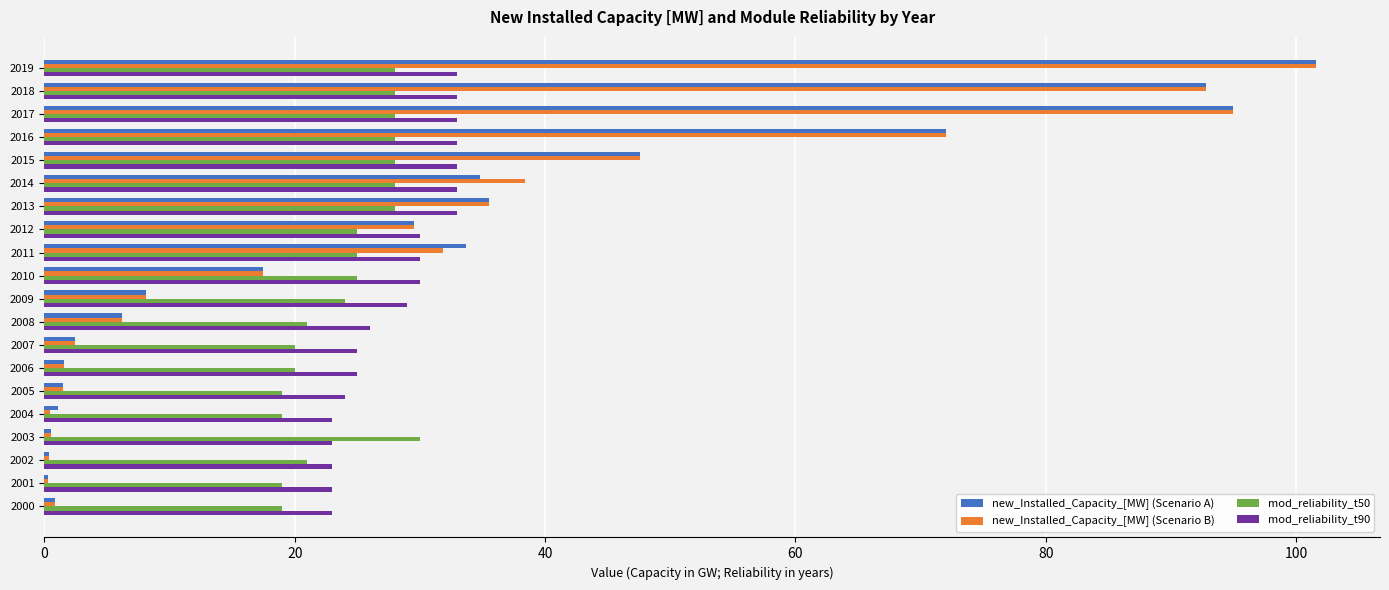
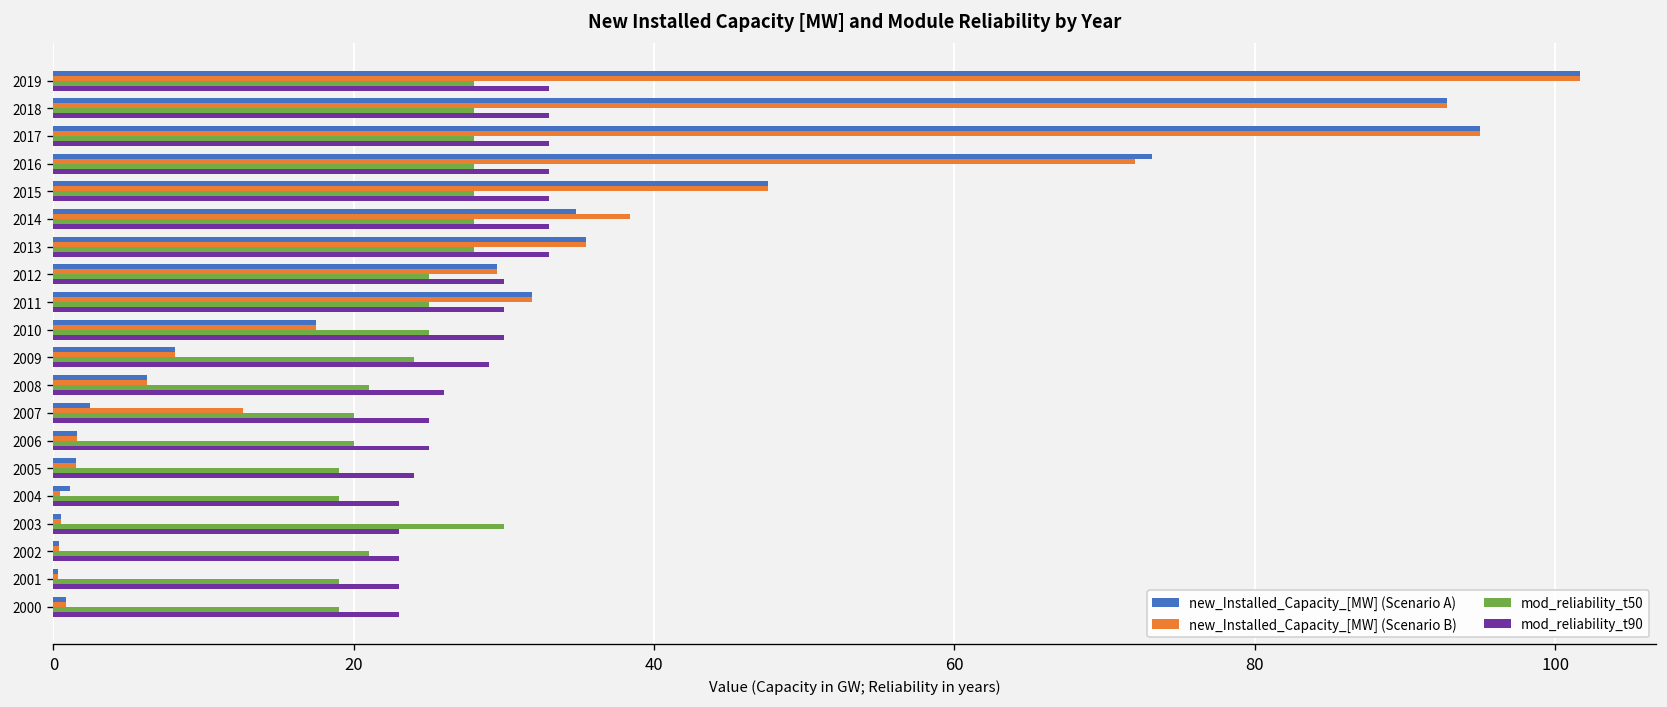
new_Installed_Capacity_[MW] (Scenario A), 2016: 72.0 -> 73.2
new_Installed_Capacity_[MW] (Scenario A), 2011: 33.7 -> 31.9
new_Installed_Capacity_[MW] (Scenario B), 2007: 2.4 -> 12.7
